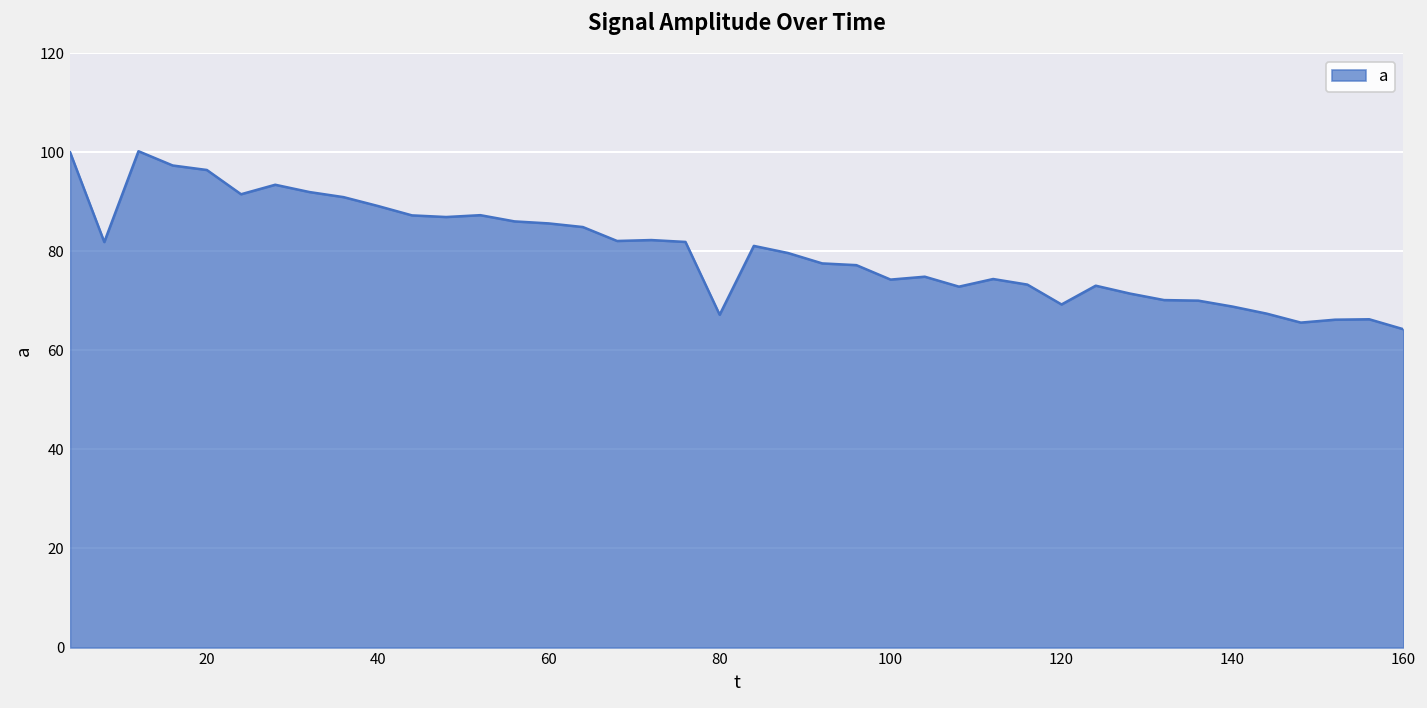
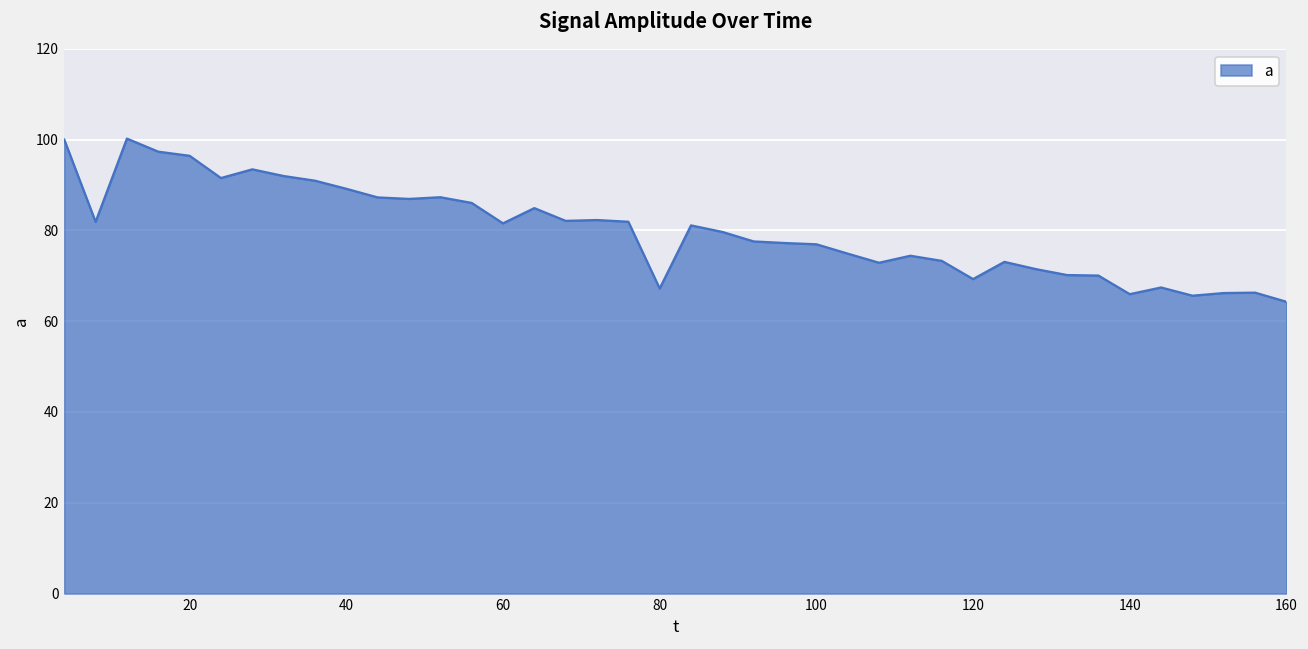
60: 86 -> 82
100: 74 -> 77
140: 69 -> 66
